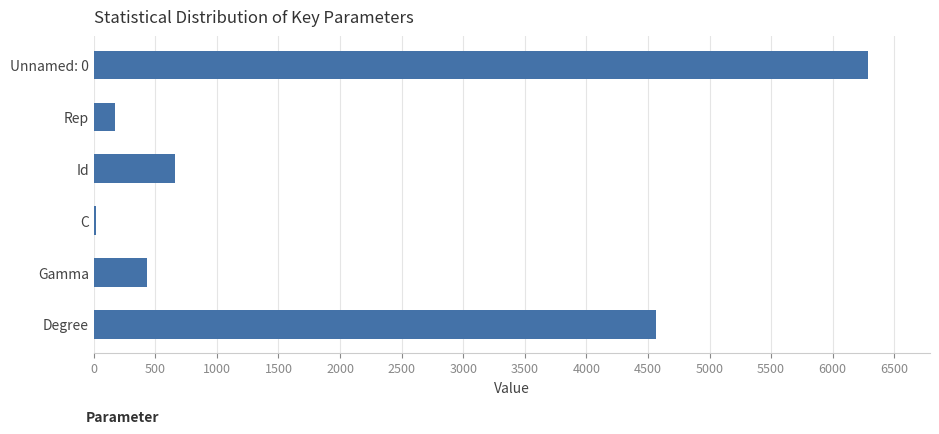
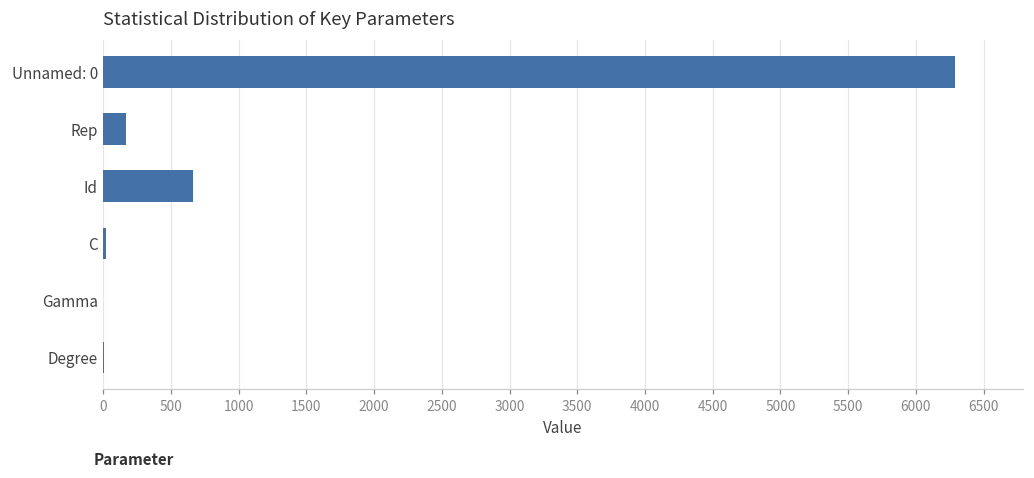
Gamma: 430 -> 0
Degree: 4560 -> 0
